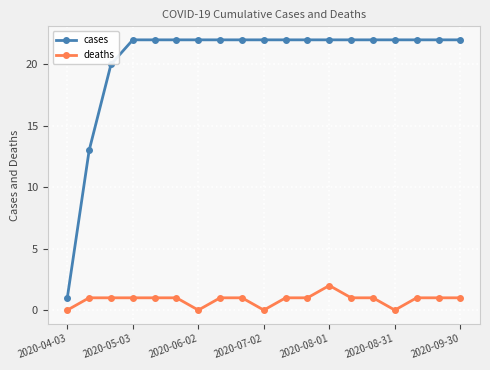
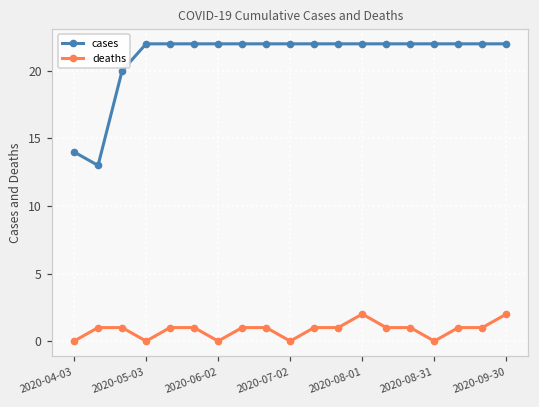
cases, 2020-04-03: 1 -> 14
deaths, 2020-05-03: 1 -> 0
deaths, 2020-09-30: 1 -> 2
